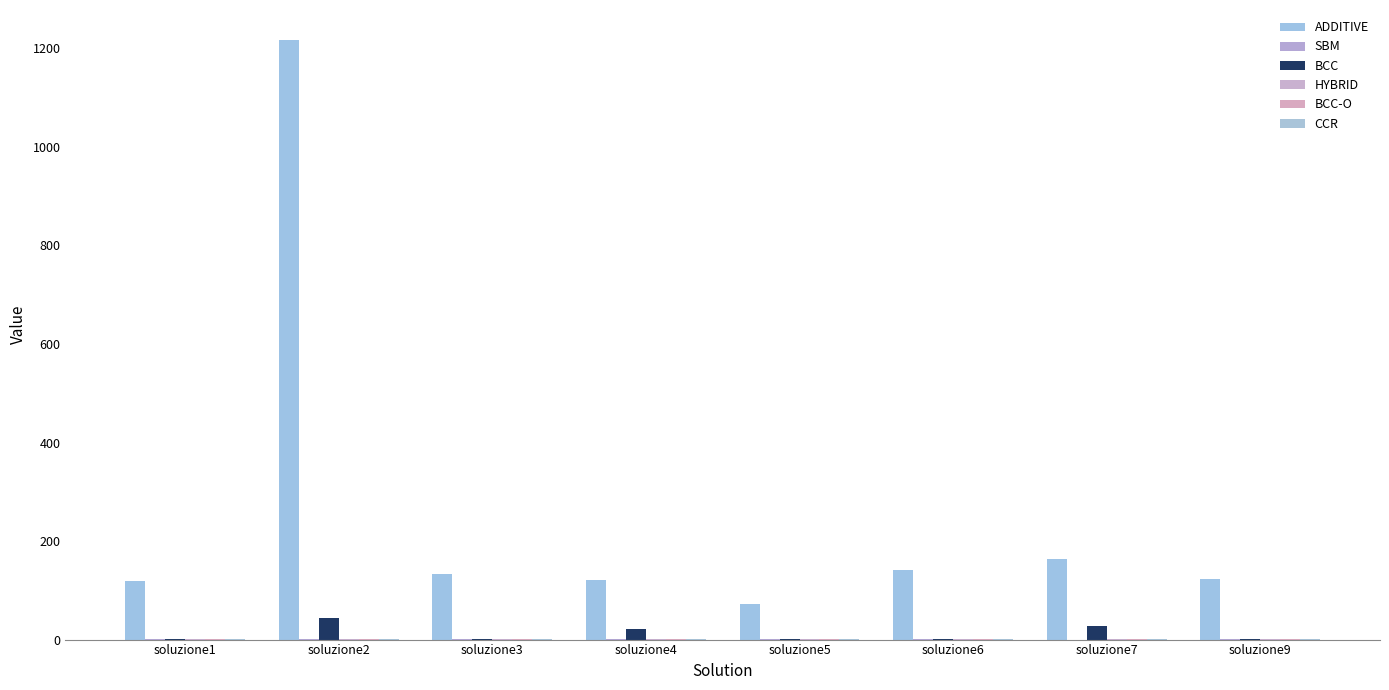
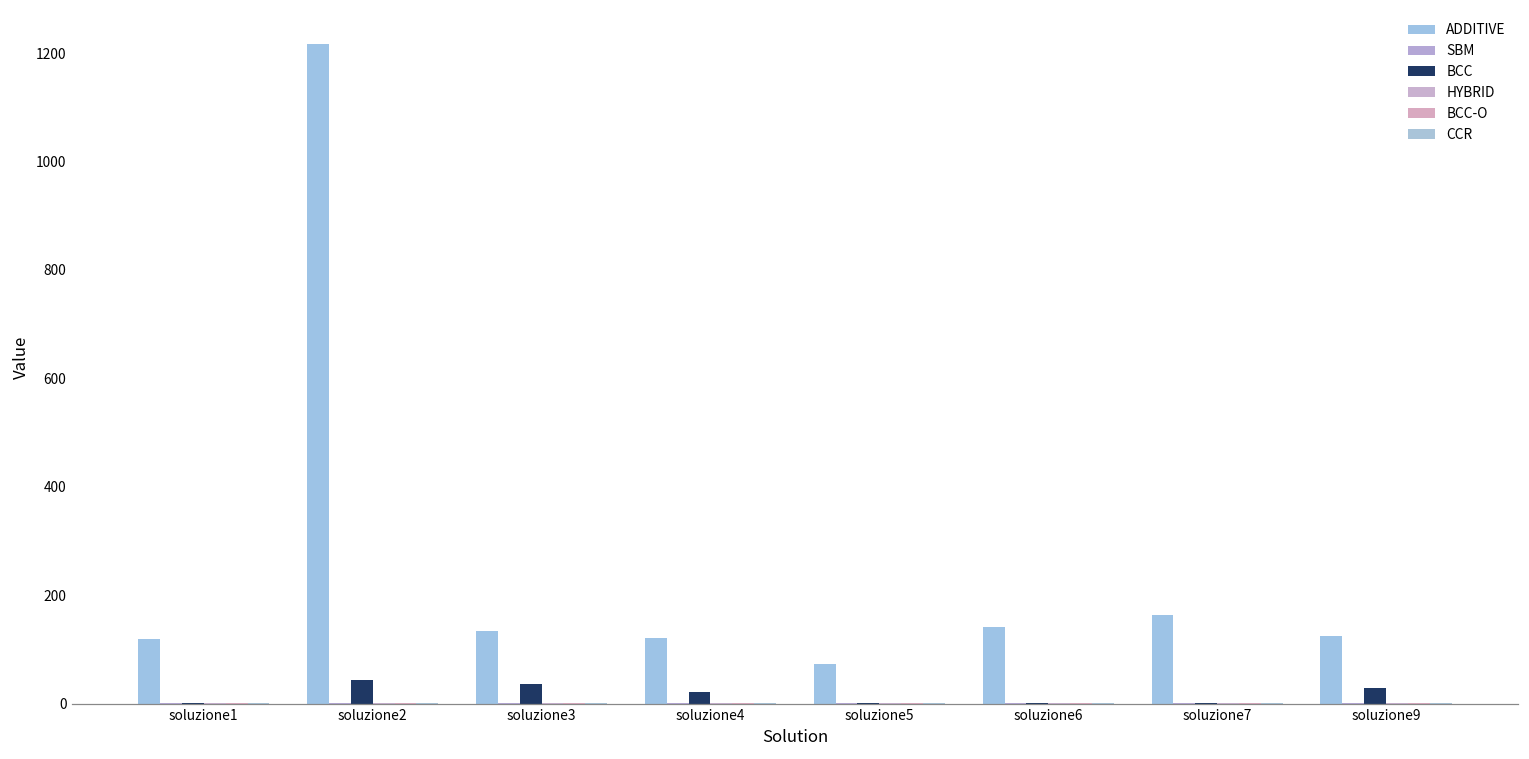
BCC, soluzione3: 0 -> 40
BCC, soluzione7: 30 -> 0
BCC, soluzione9: 0 -> 30
